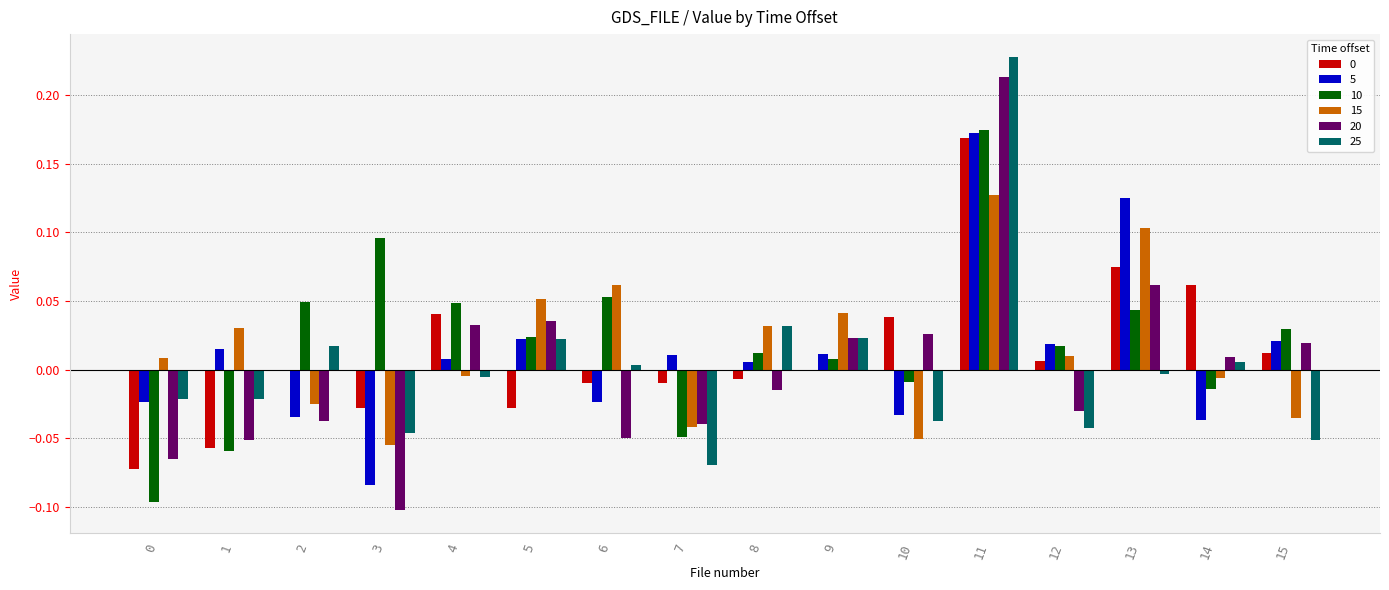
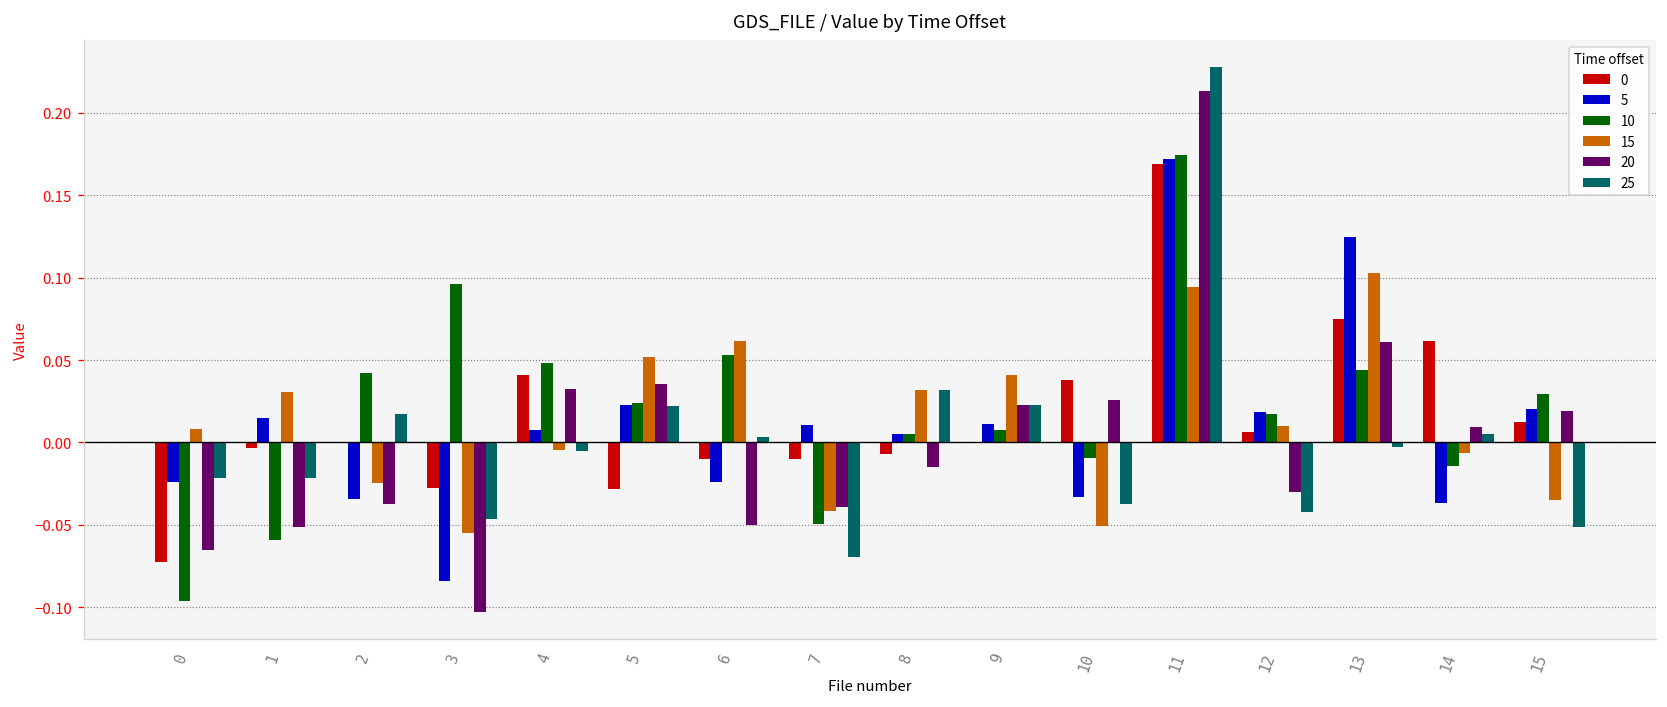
0, 1: -0.057 -> -0.004
10, 2: 0.049 -> 0.042
10, 8: 0.012 -> 0.005
15, 11: 0.127 -> 0.094
